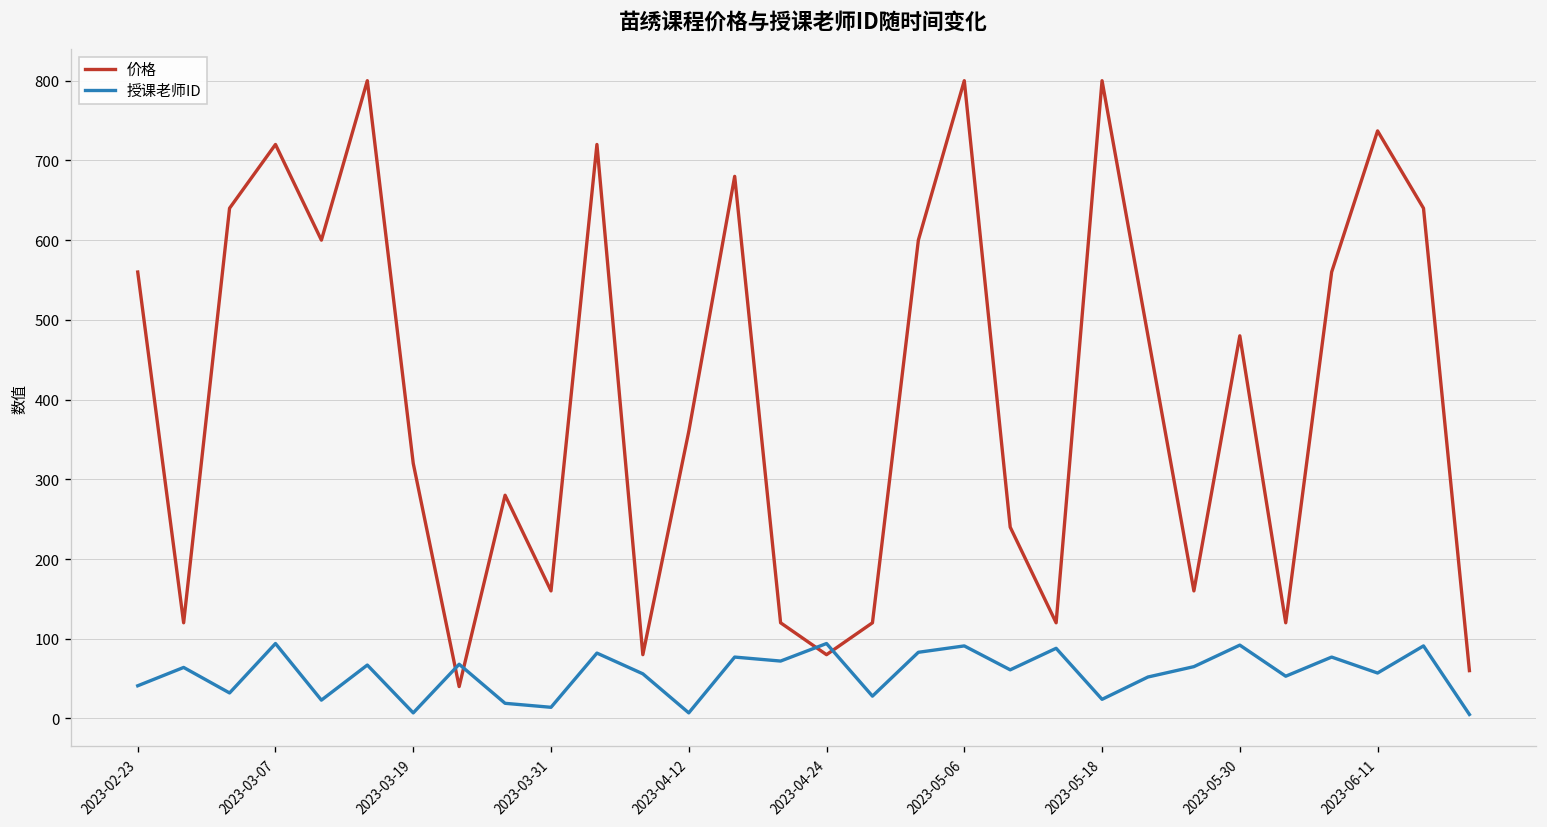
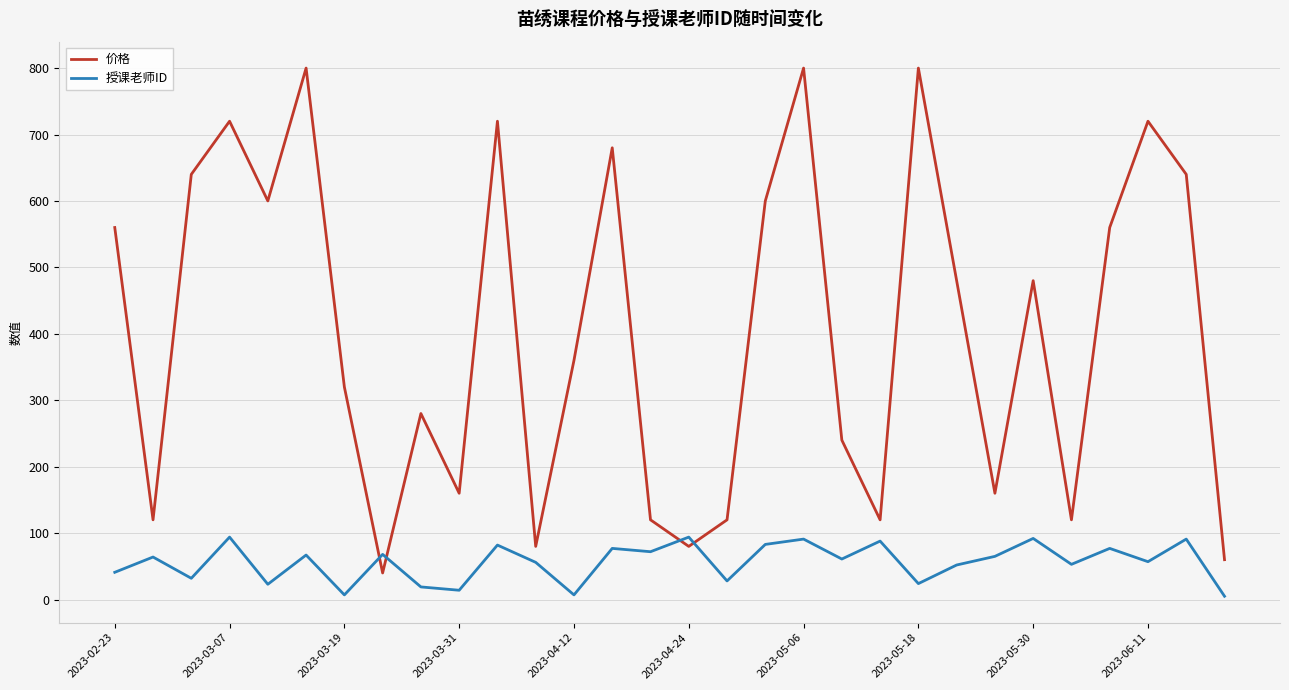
价格, 2023-06-11: 740 -> 720
